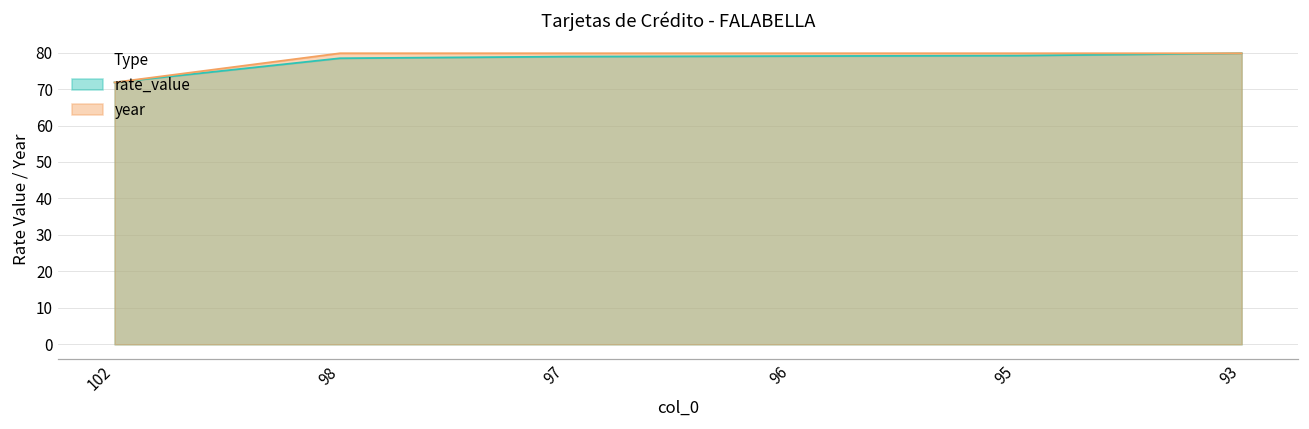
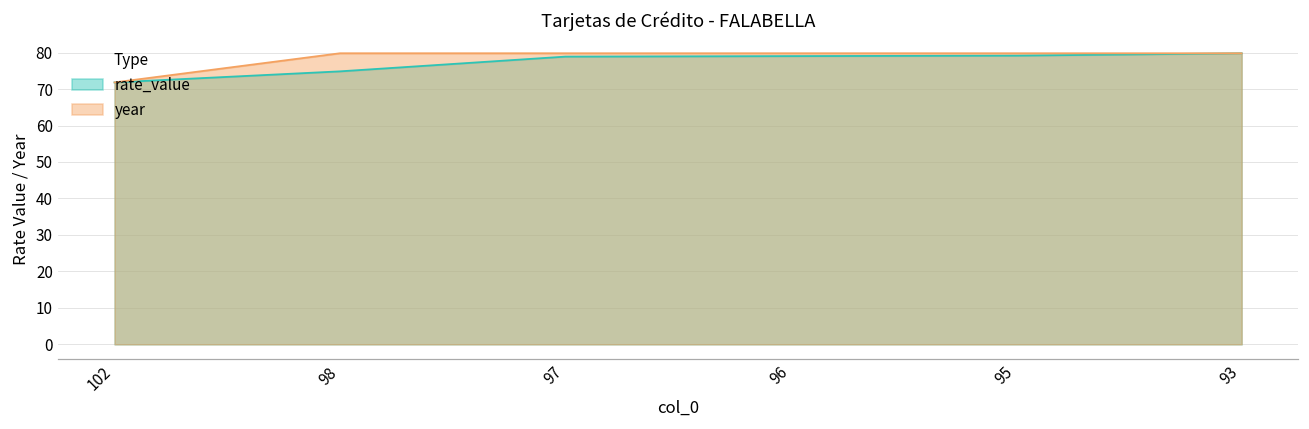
rate_value, 98: 78 -> 75
